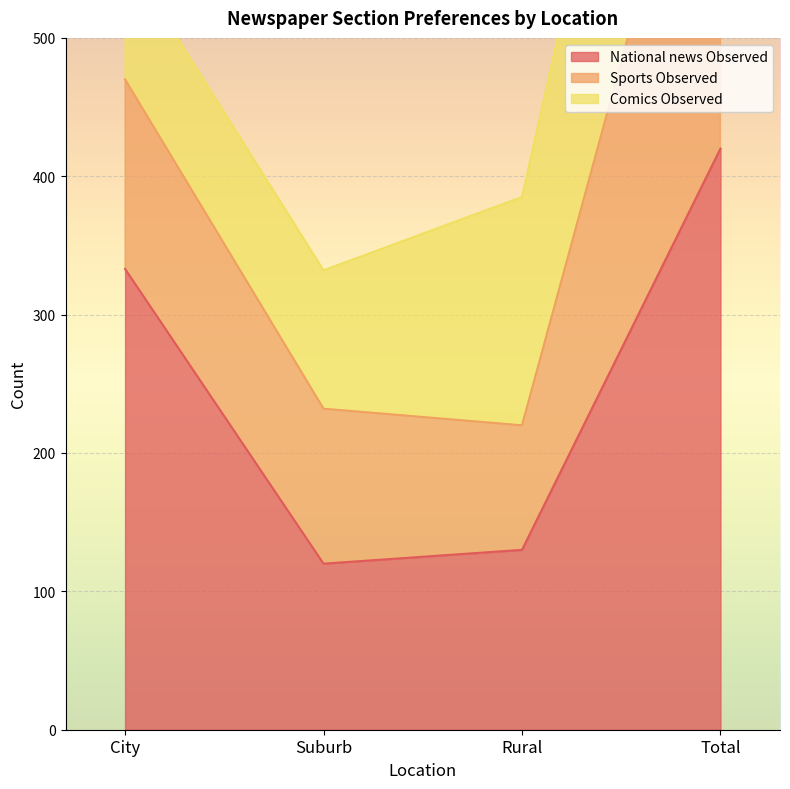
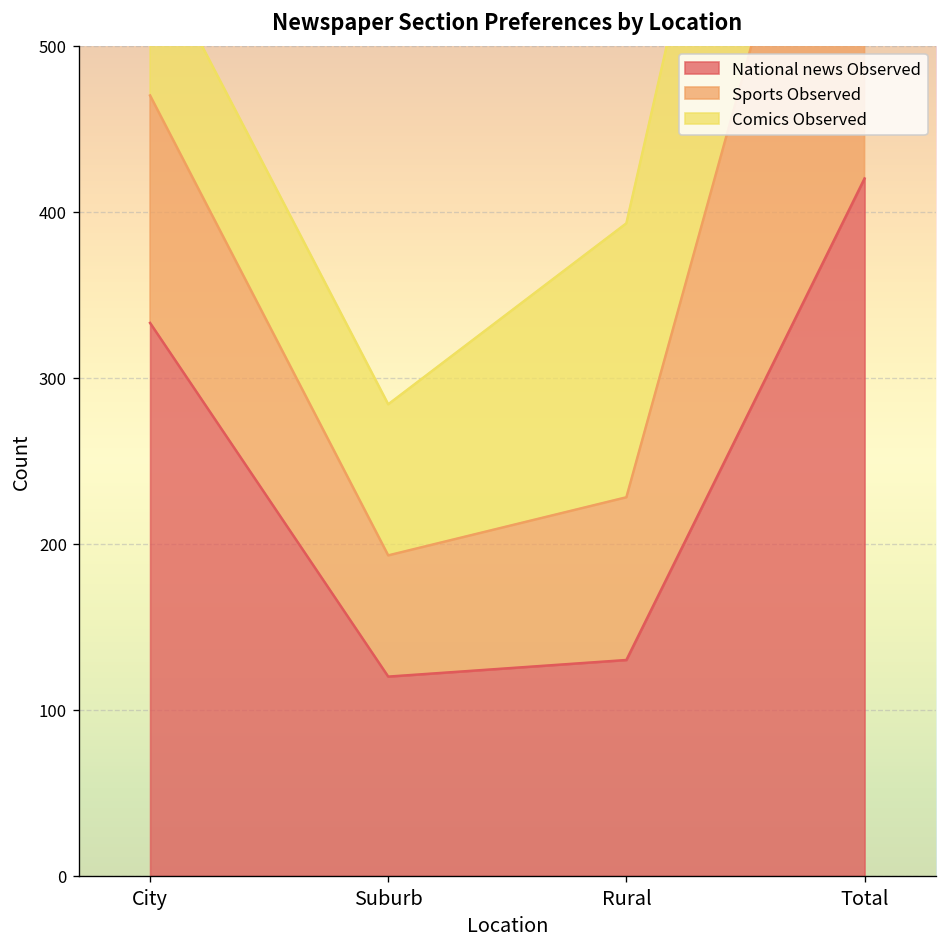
Sports Observed, Suburb: 112 -> 73
Comics Observed, Suburb: 100 -> 91
Sports Observed, Rural: 90 -> 98
